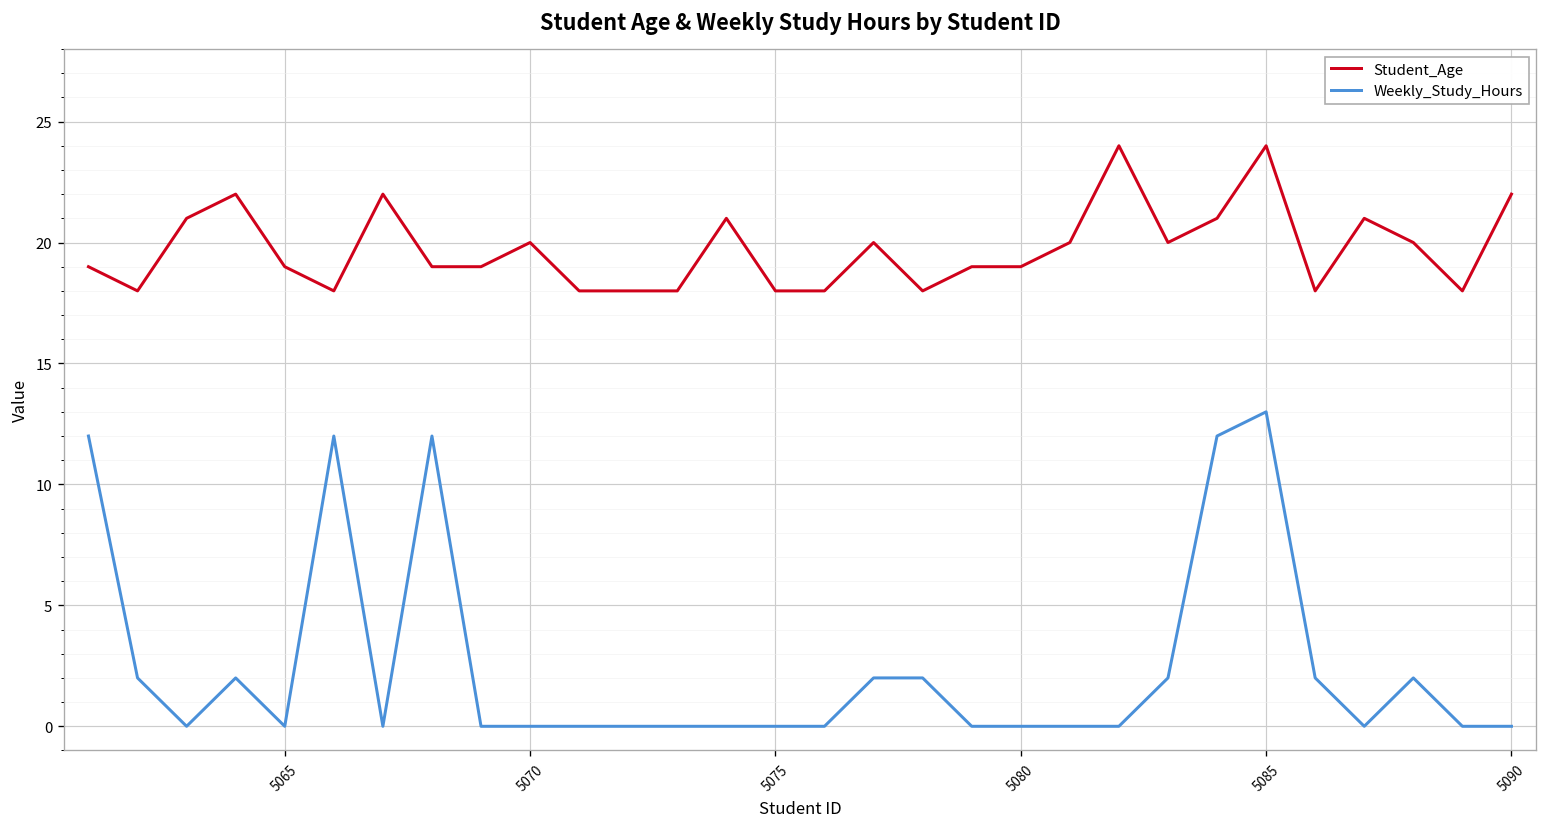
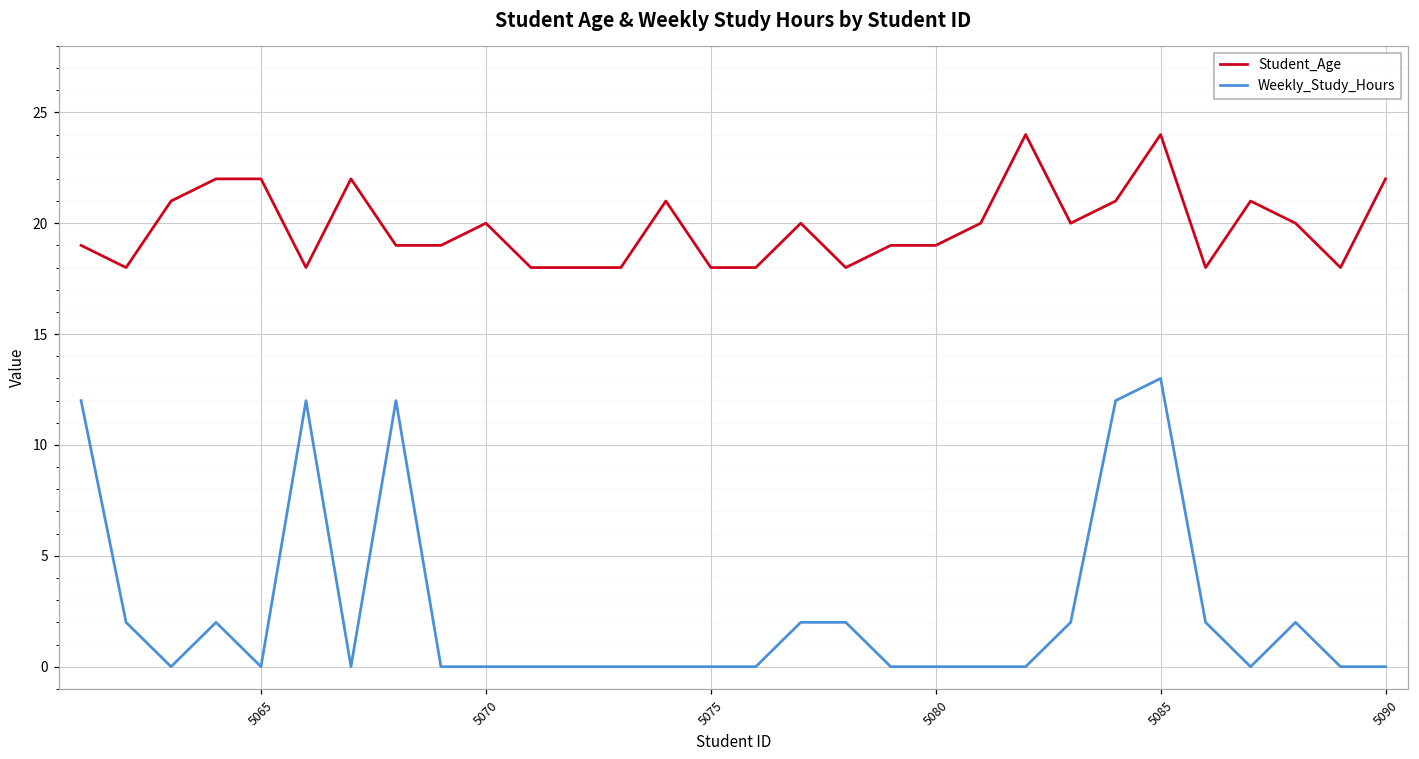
Student_Age, 5065: 19 -> 22
